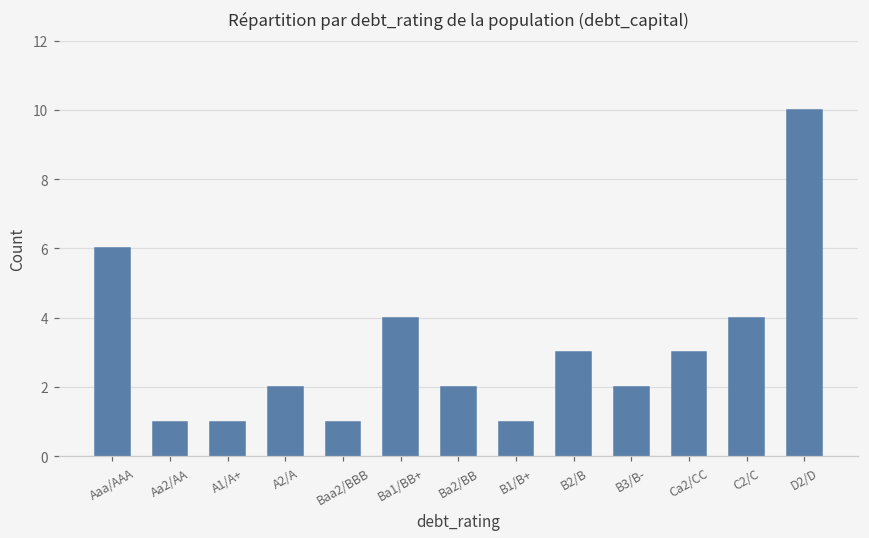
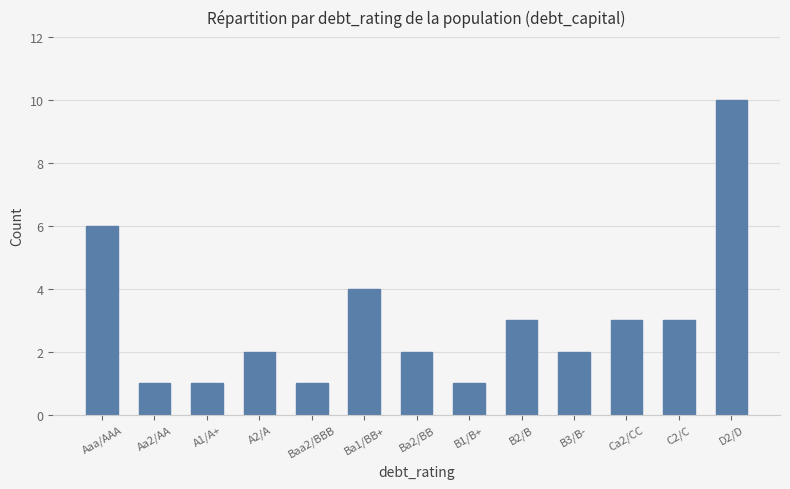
C2/C: 4 -> 3
